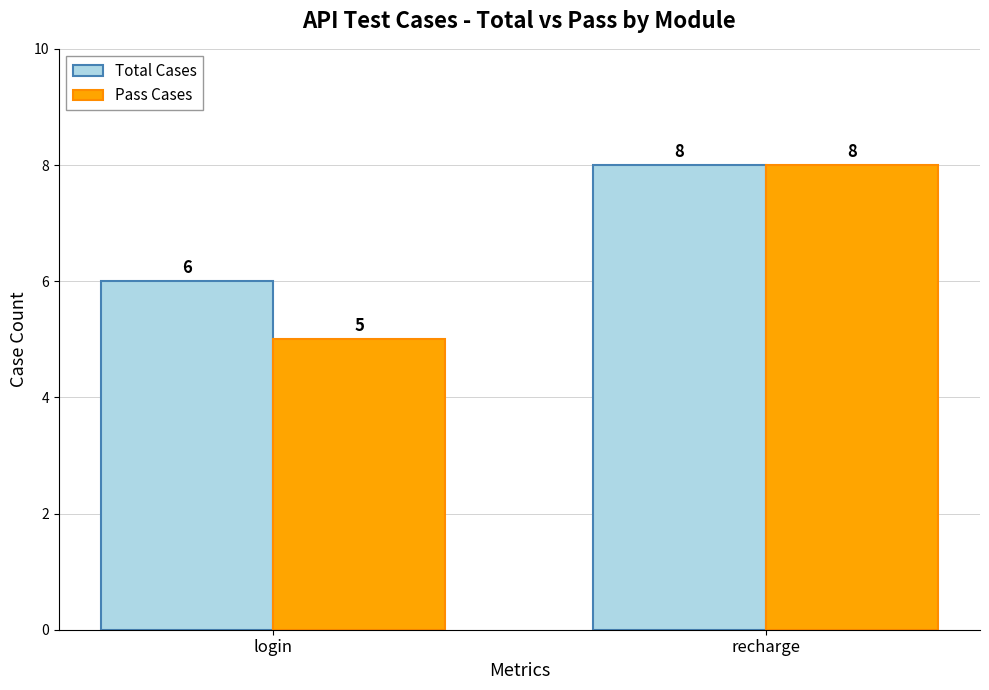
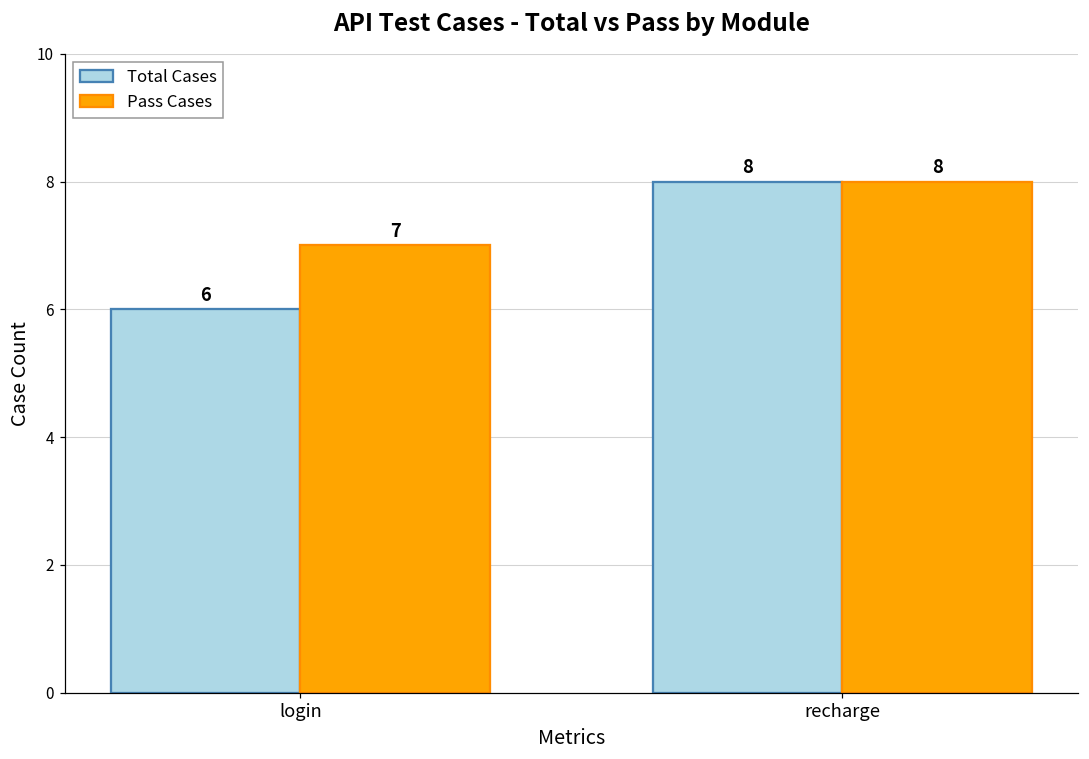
Pass Cases, login: 5 -> 7
